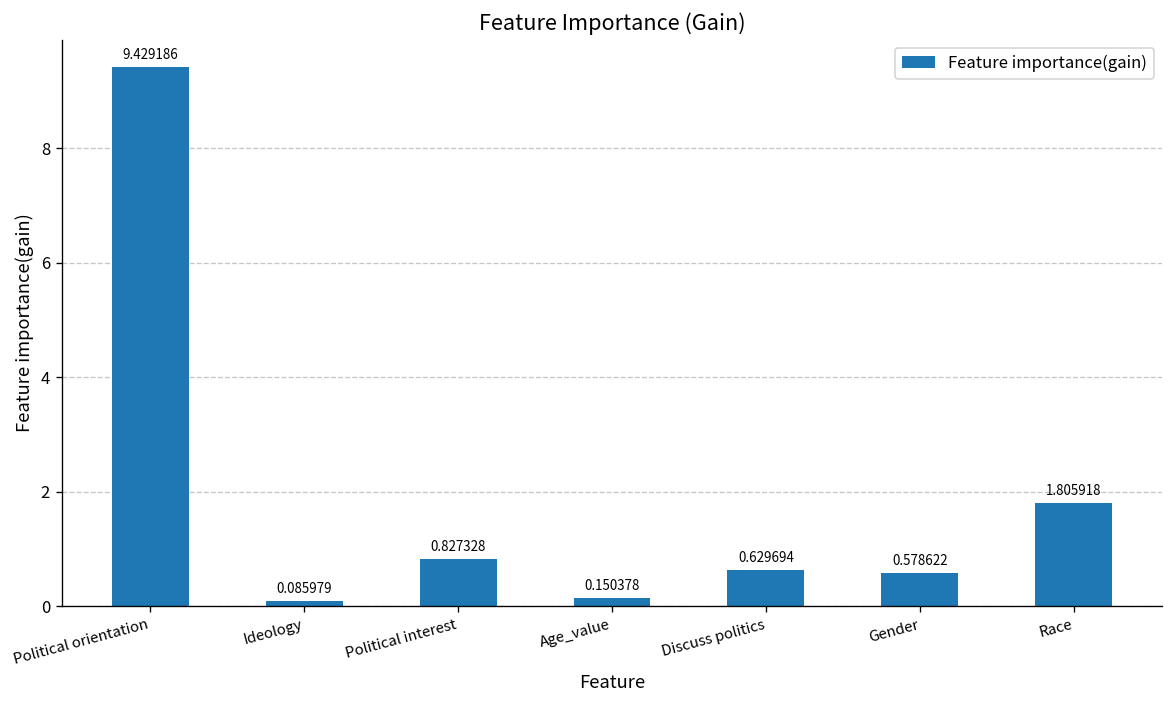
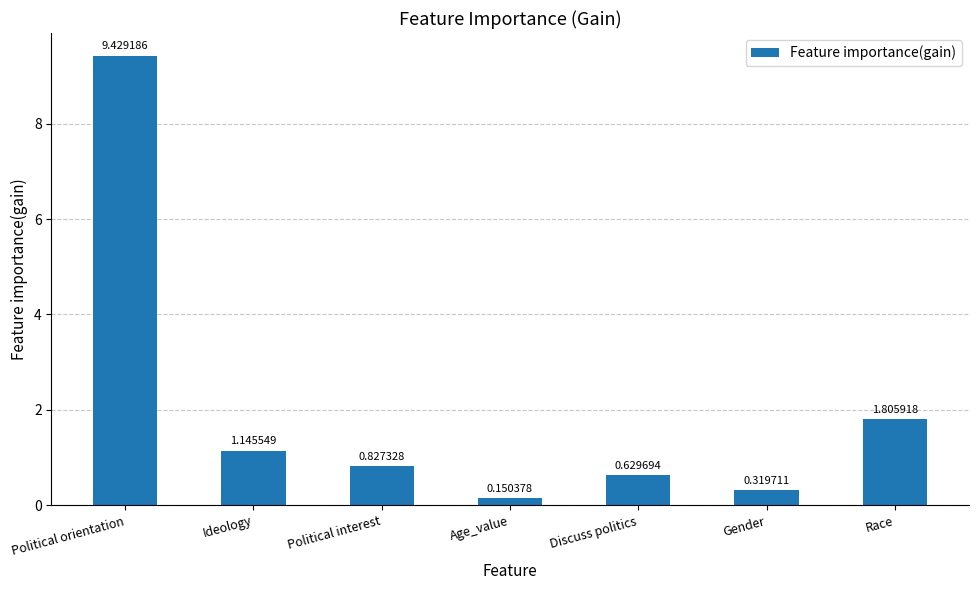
Ideology: 0.085979 -> 1.145549
Gender: 0.578622 -> 0.319711
